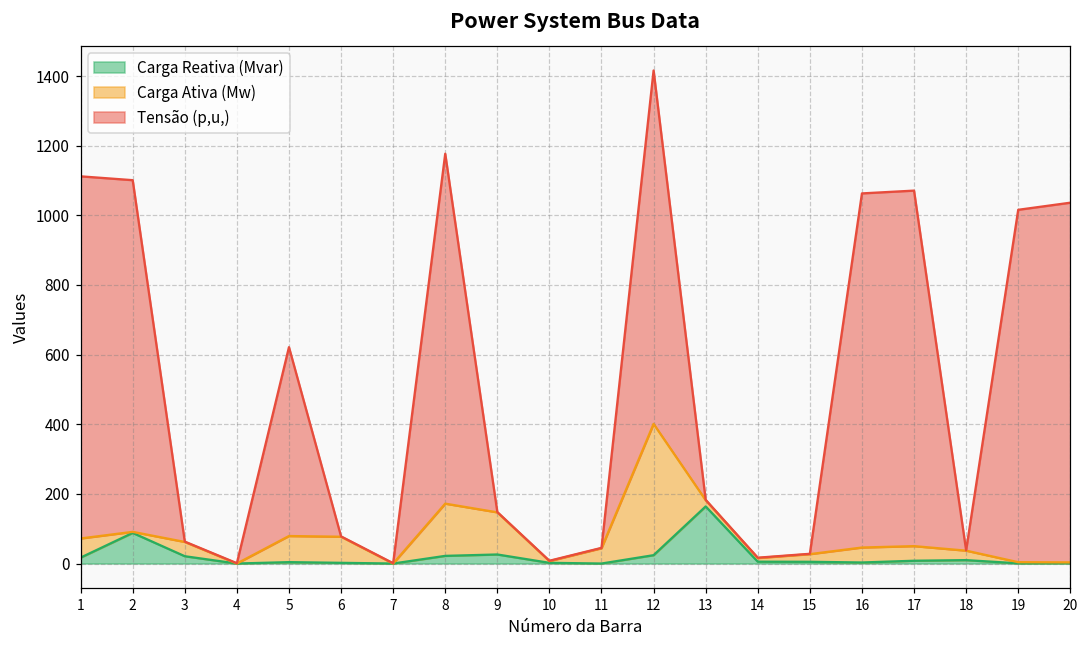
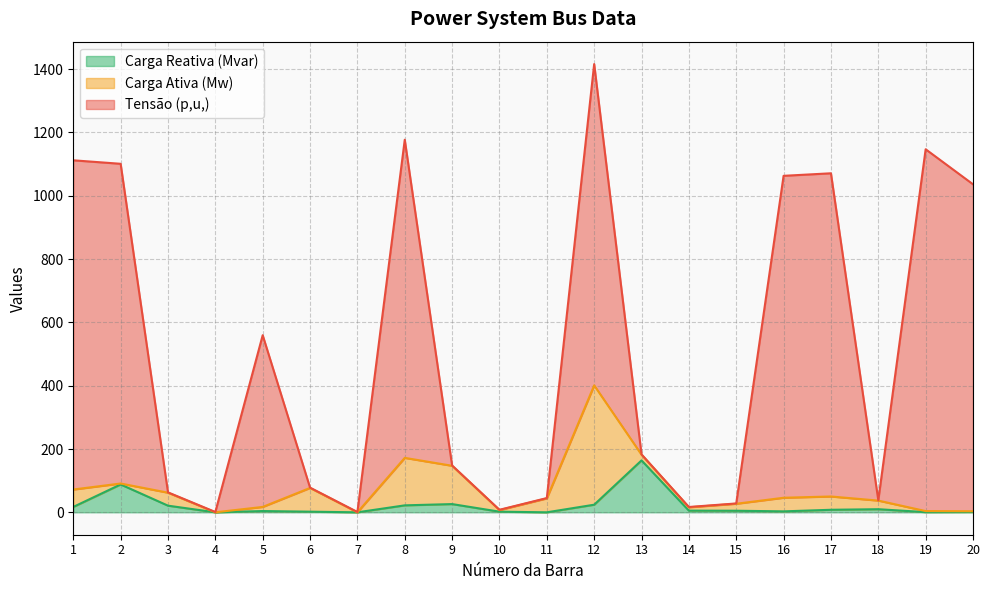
Carga Ativa (Mw), 5: 80 -> 10
Tensão (p,u,), 19: 1010 -> 1140
